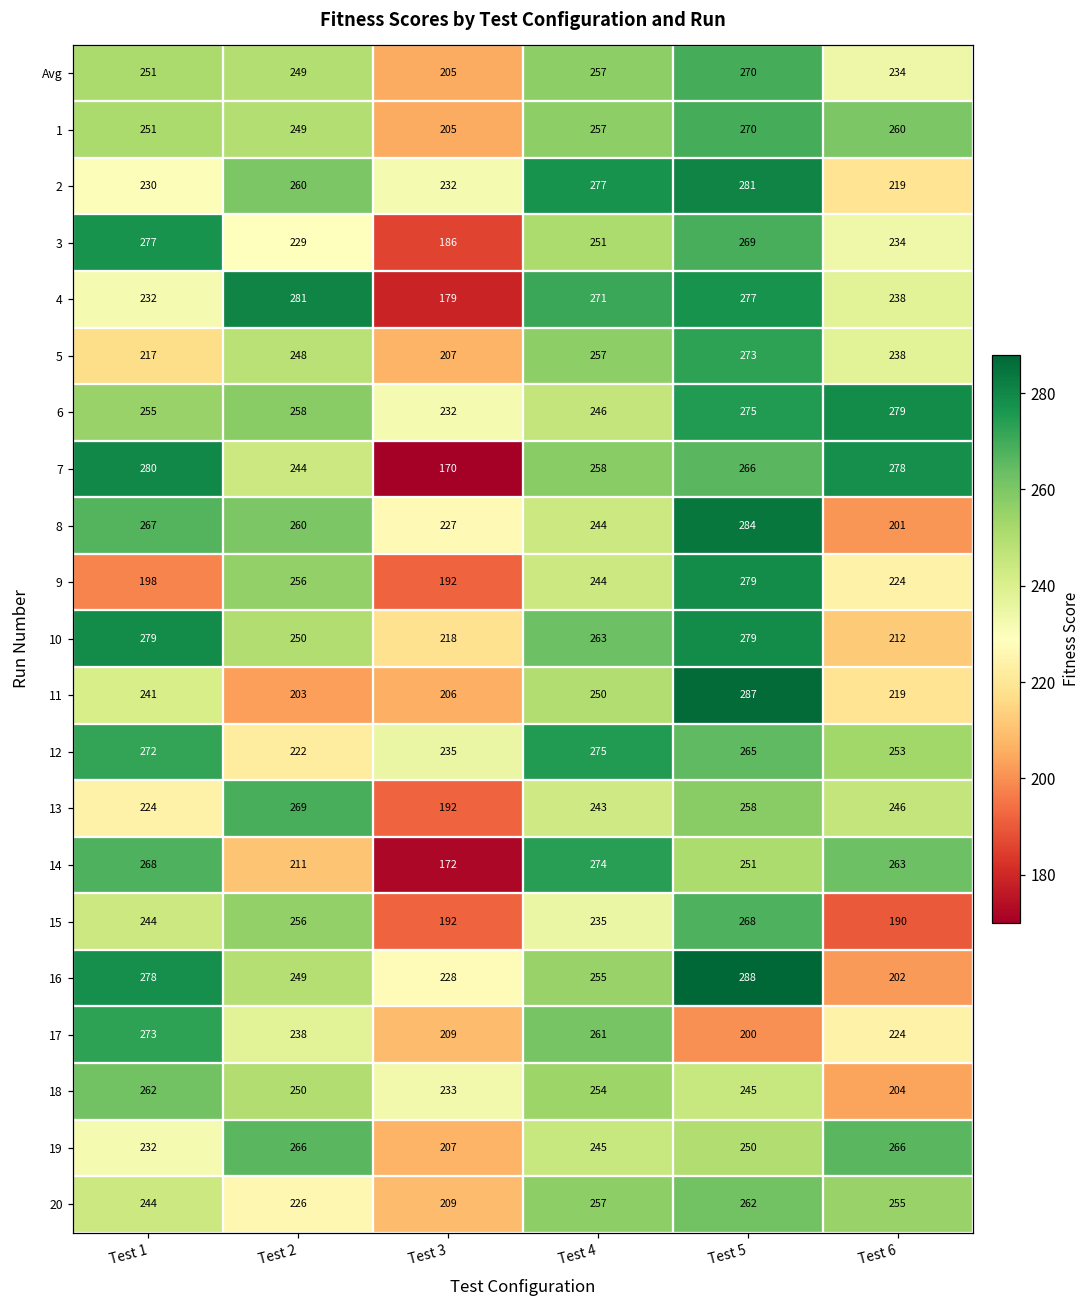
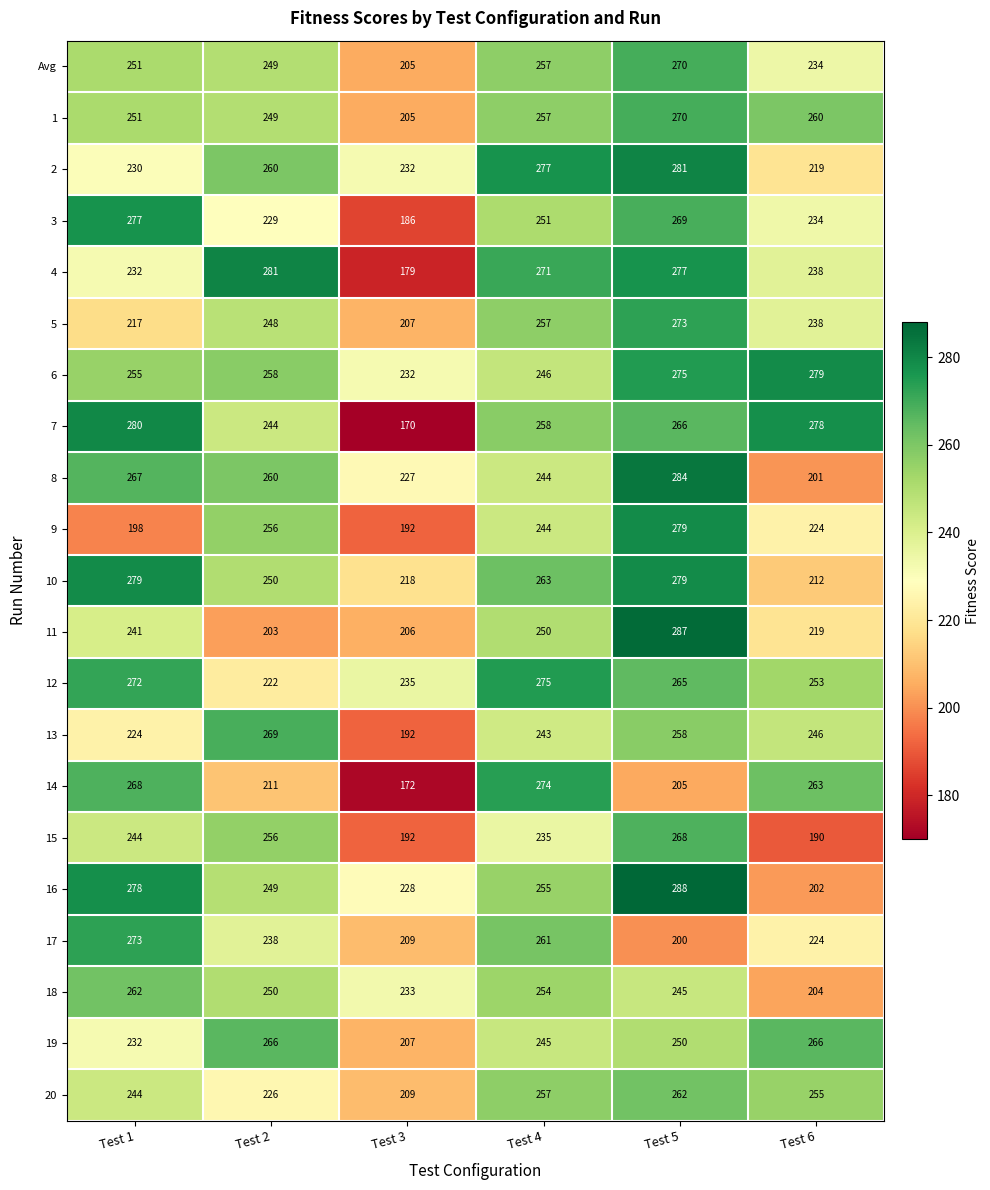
14, Test 5: 251 -> 205
